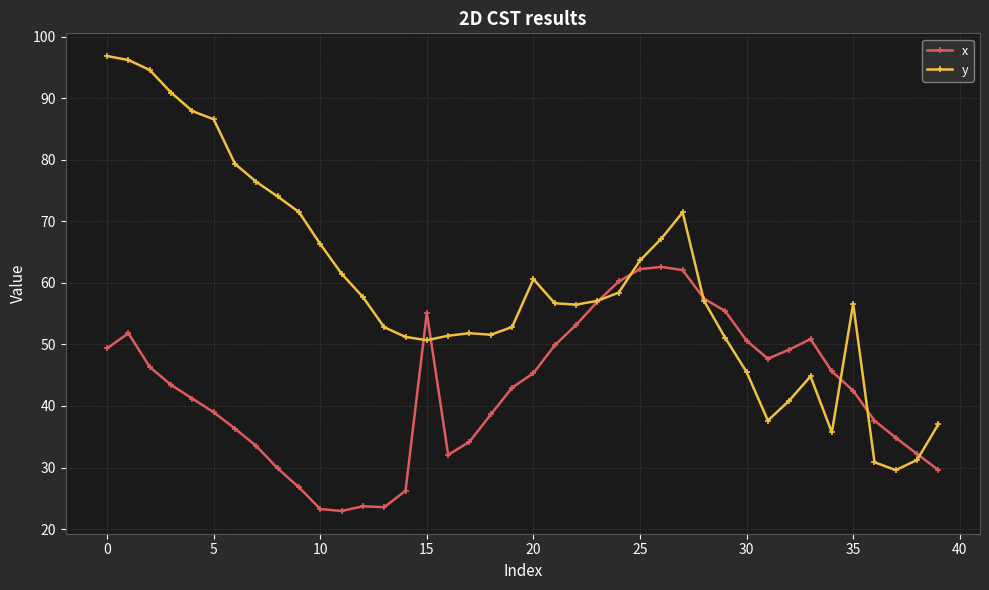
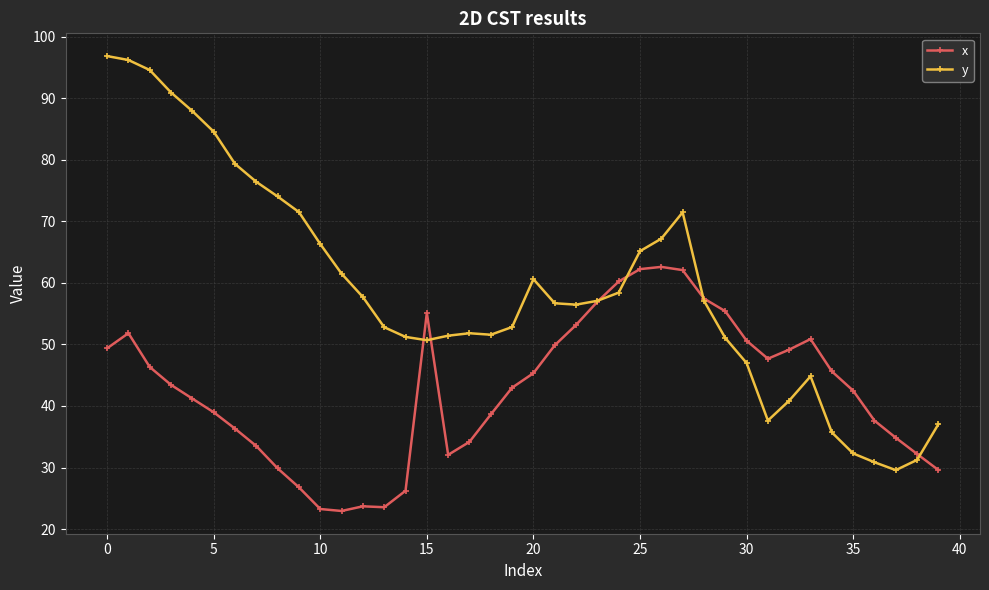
y, 5: 87 -> 85
y, 25: 64 -> 65
y, 30: 46 -> 47
y, 35: 57 -> 32
